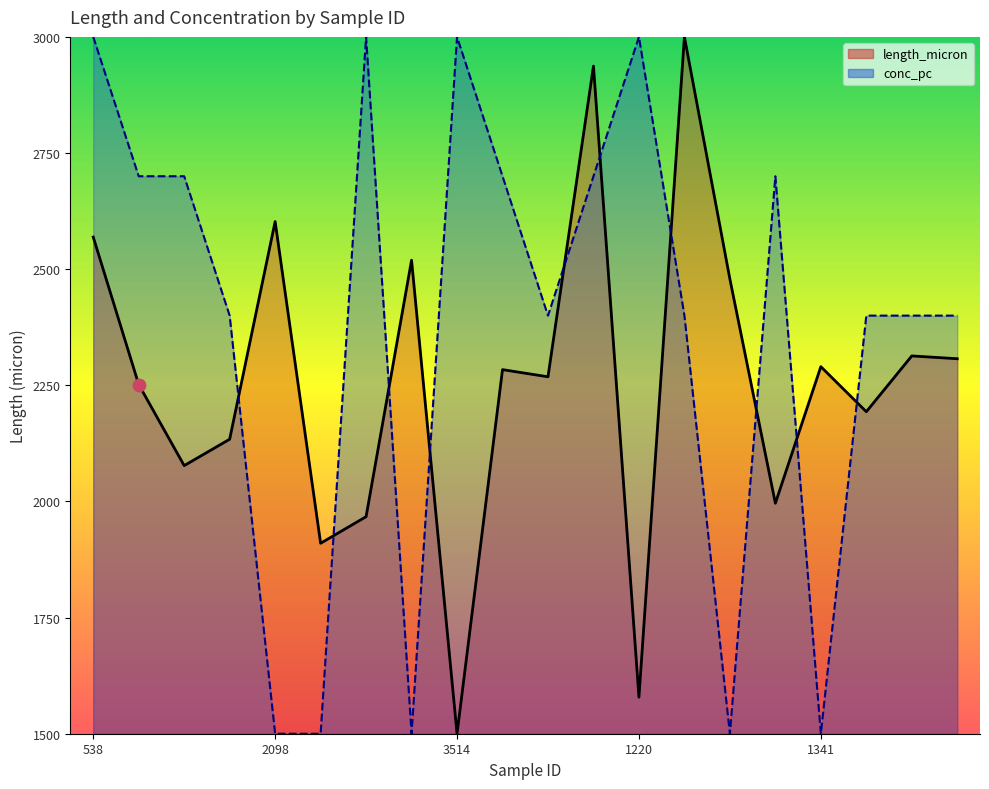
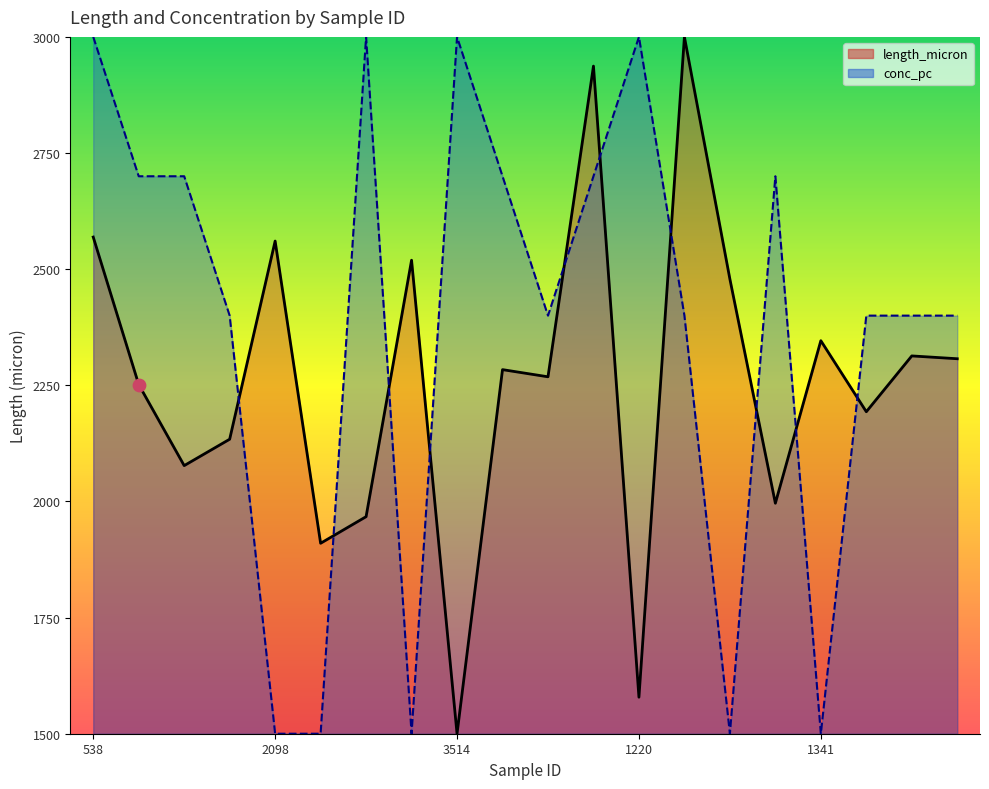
length_micron, 2098: 2600 -> 2560
length_micron, 1341: 2290 -> 2350
